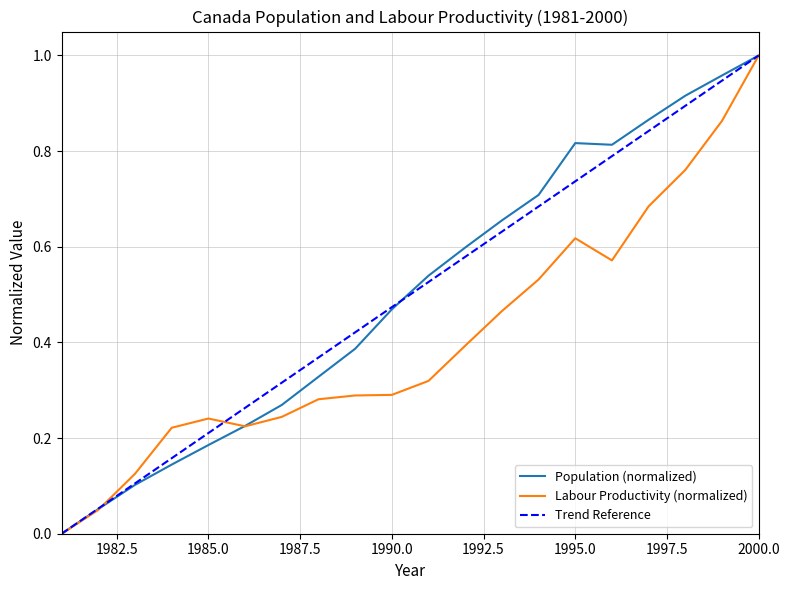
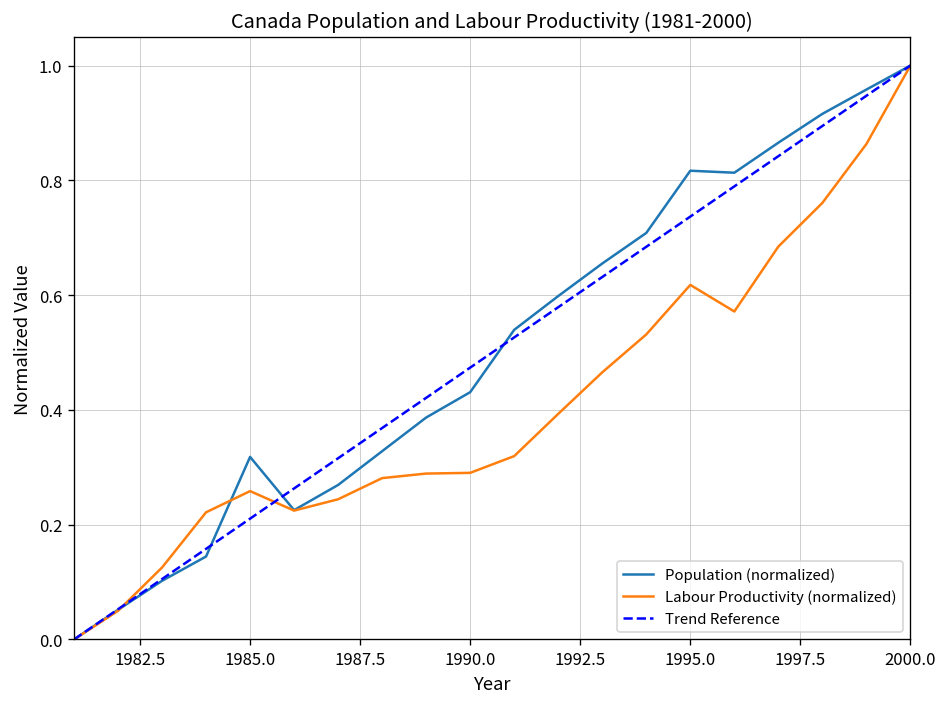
Population (normalized), 1985.0: 0.19 -> 0.32
Labour Productivity (normalized), 1985.0: 0.24 -> 0.26
Population (normalized), 1990.0: 0.47 -> 0.43
